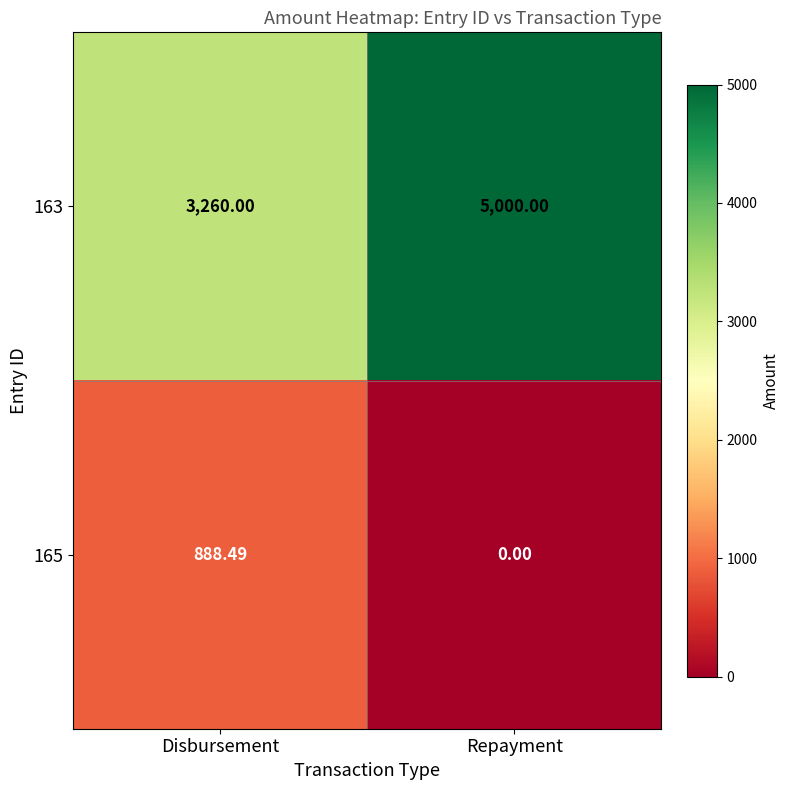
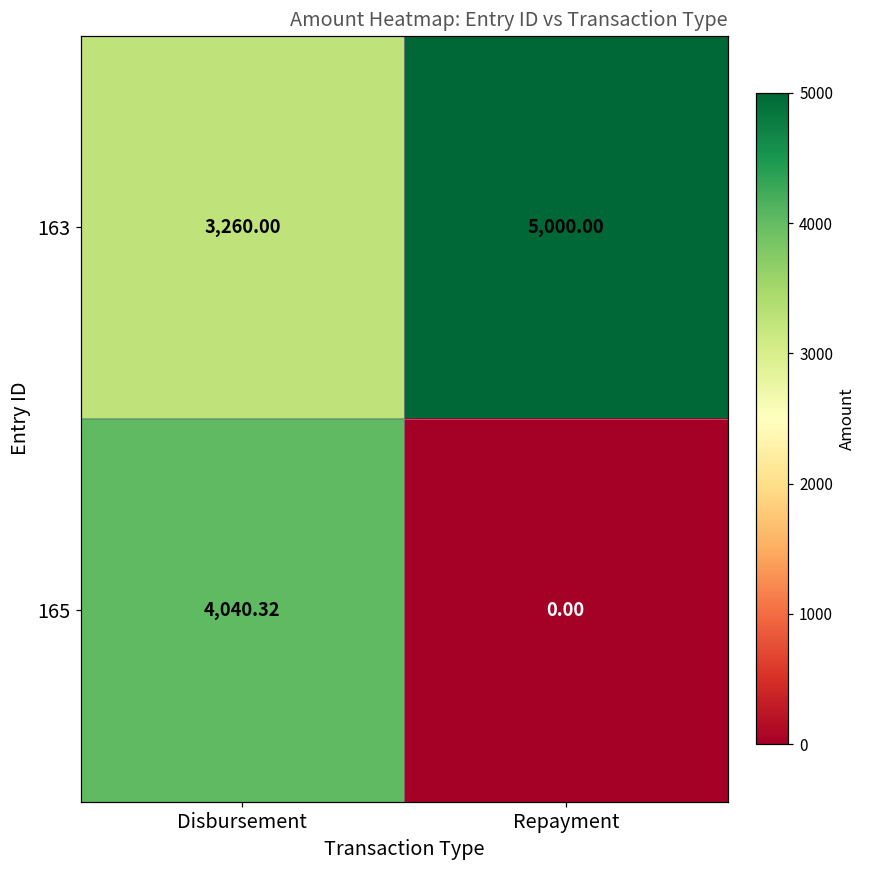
165, Disbursement: 888.49 -> 4,040.32
